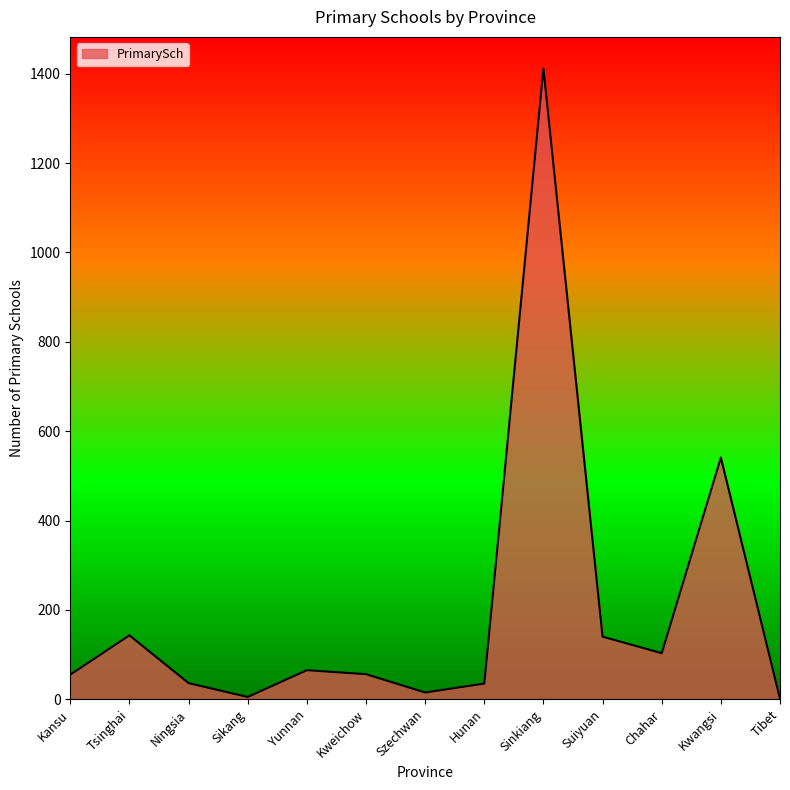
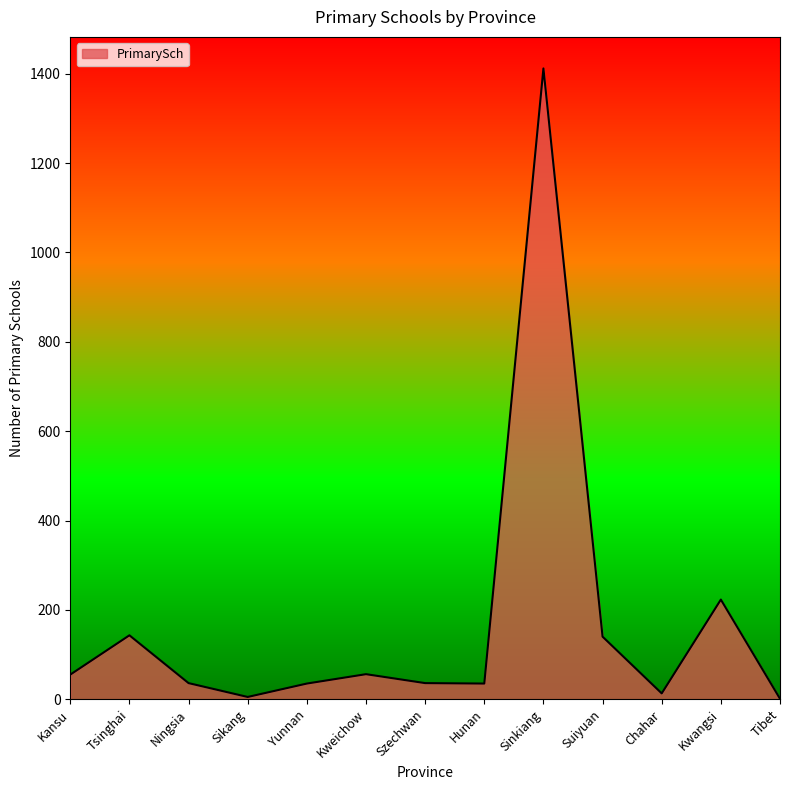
Yunnan: 70 -> 40
Szechwan: 20 -> 40
Chahar: 100 -> 10
Kwangsi: 540 -> 220
